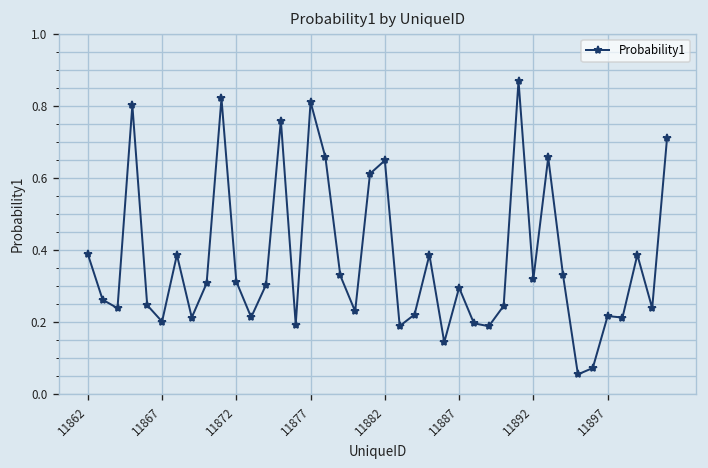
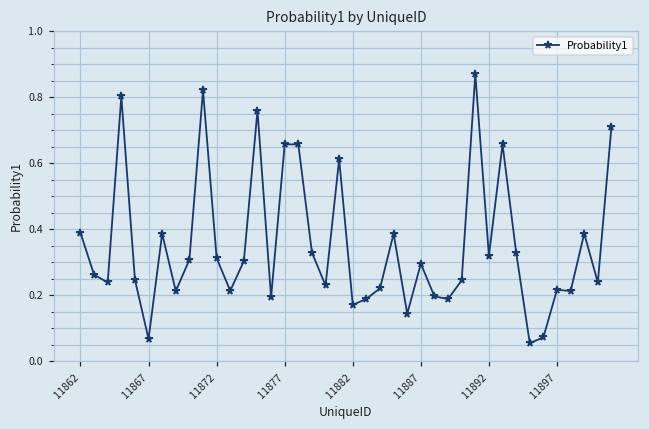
11867: 0.20 -> 0.07
11877: 0.81 -> 0.66
11882: 0.65 -> 0.17
